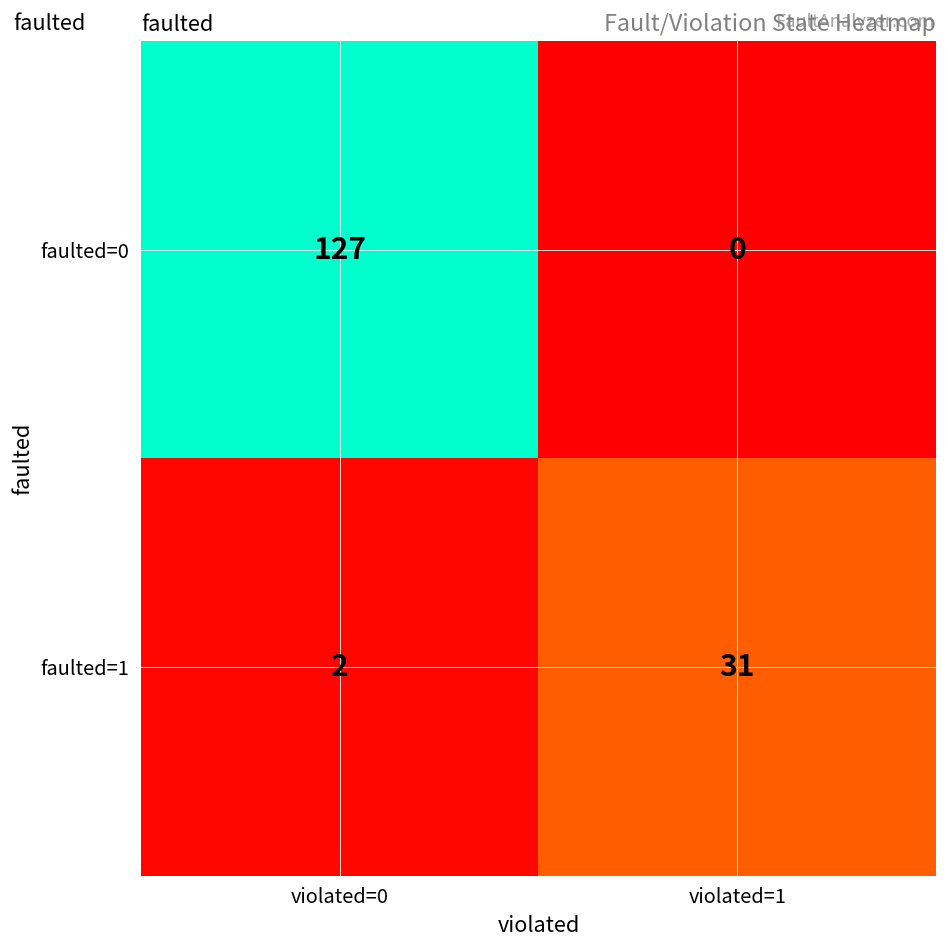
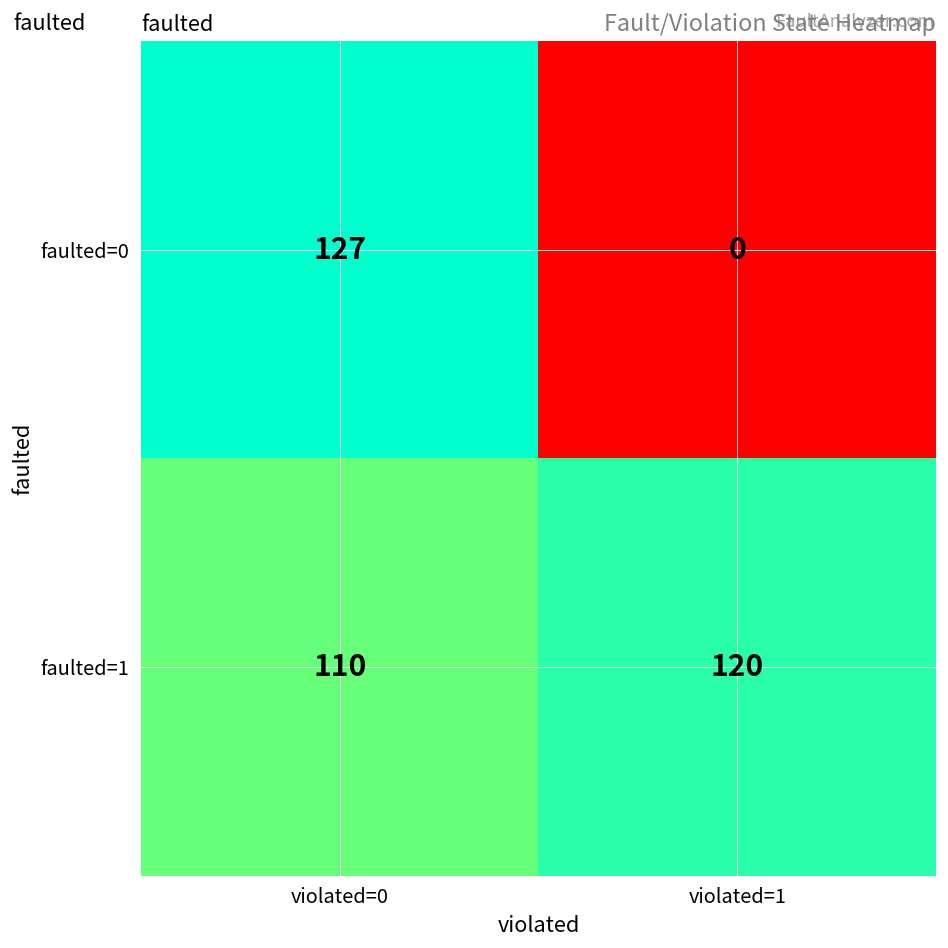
faulted=1, violated=0: 2 -> 110
faulted=1, violated=1: 31 -> 120
